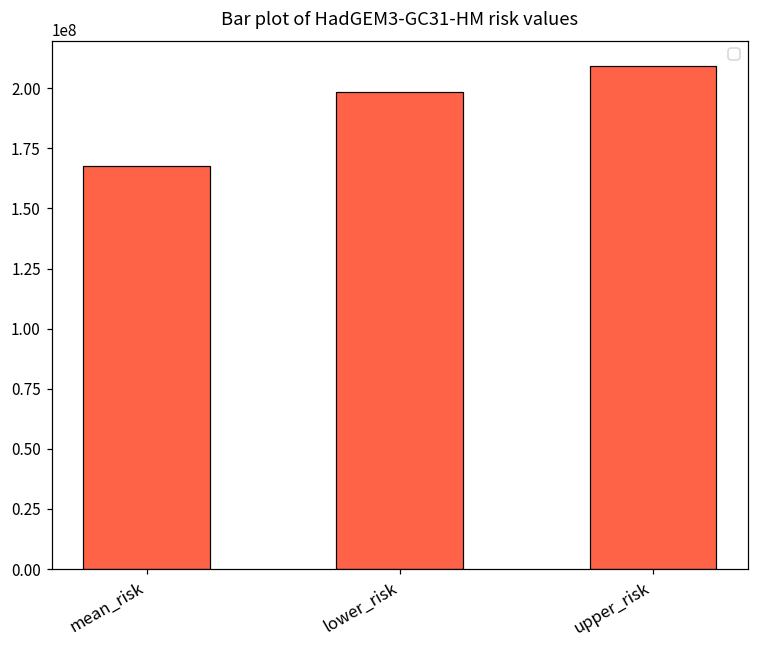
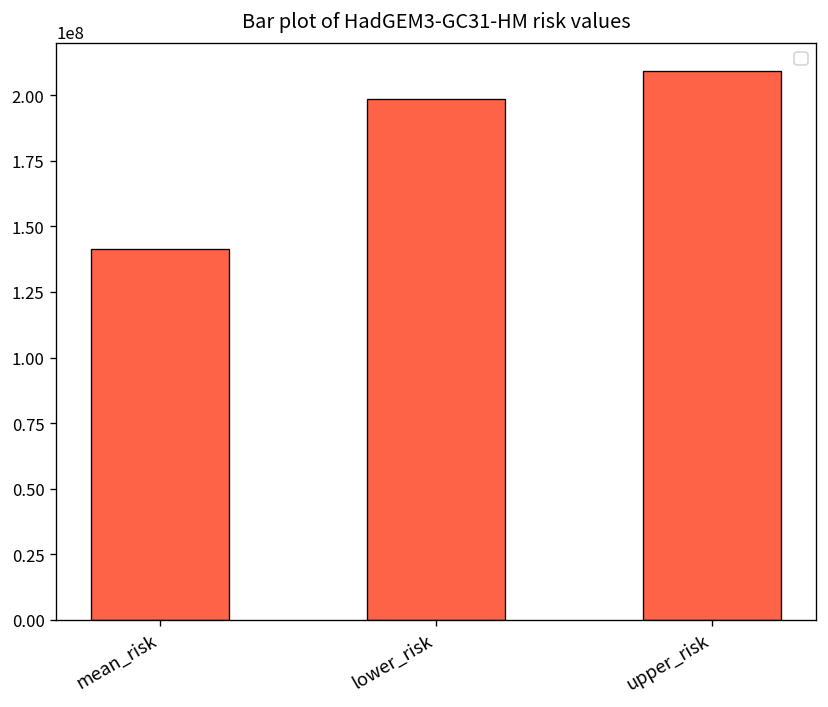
mean_risk: 167000000 -> 141000000
